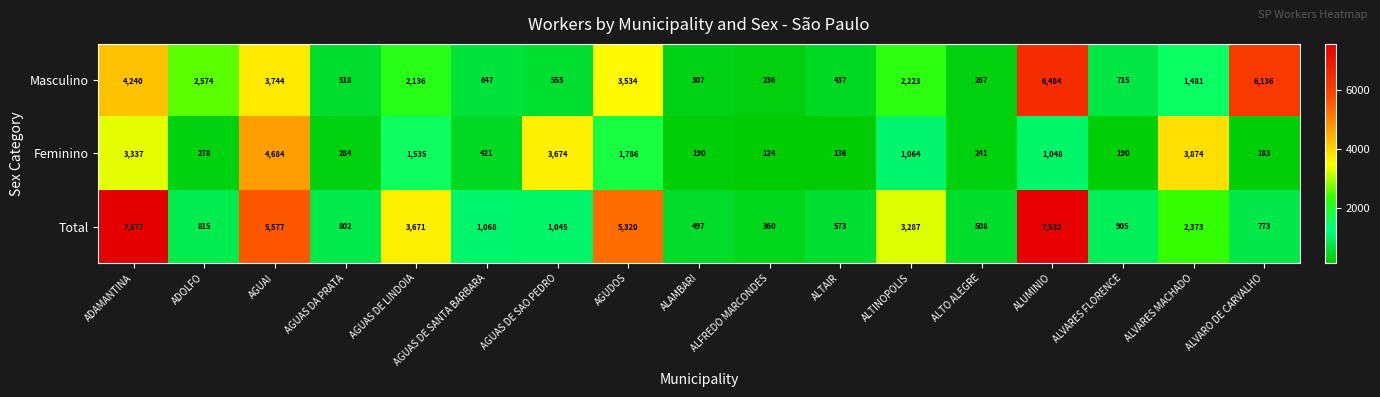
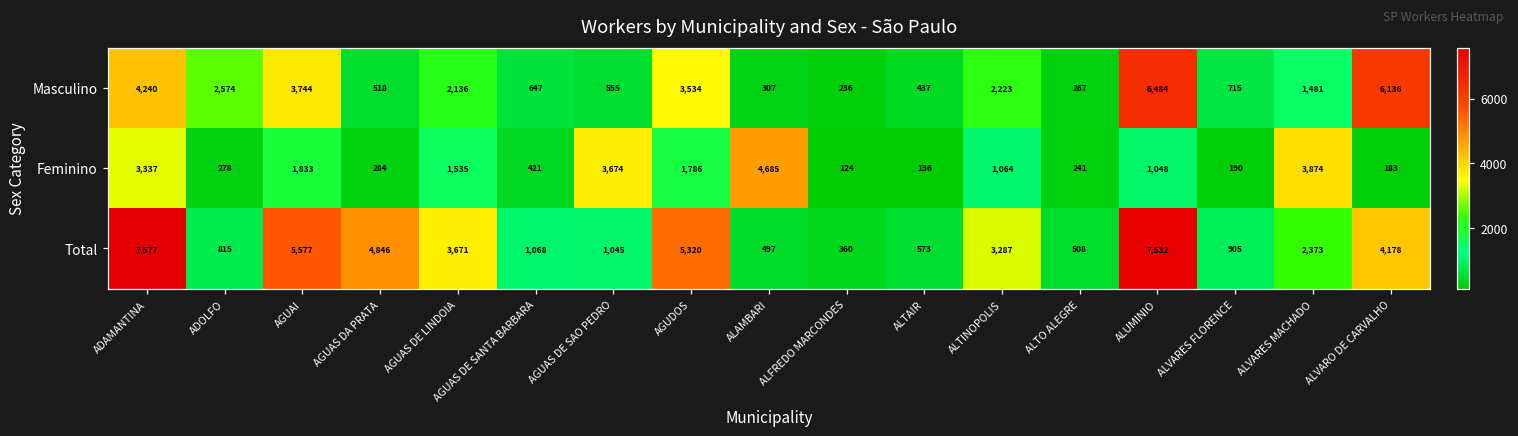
Feminino, AGUAI: 4,684 -> 1,833
Feminino, ALAMBARI: 190 -> 4,685
Total, AGUAS DA PRATA: 802 -> 4,846
Total, ALVARO DE CARVALHO: 773 -> 4,178
